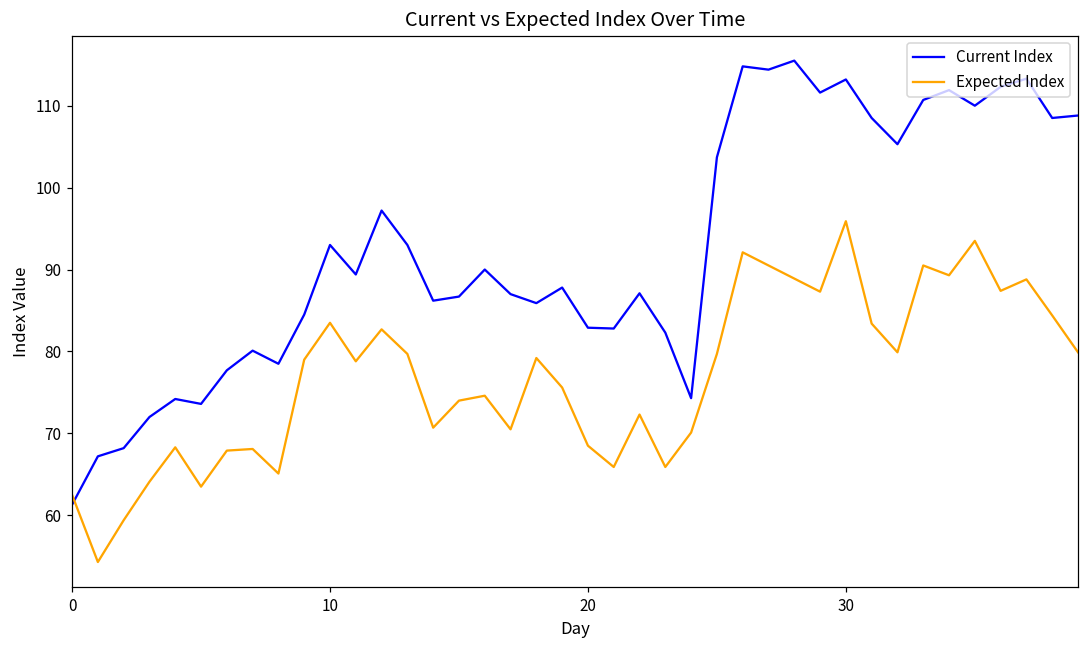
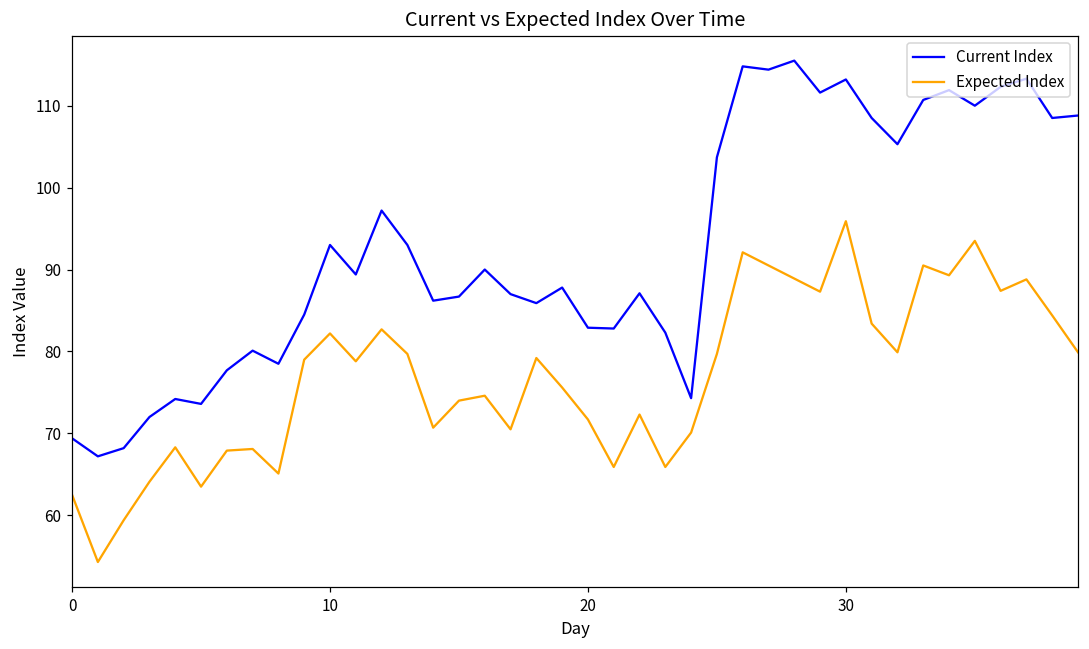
Current Index, 0: 61 -> 69
Expected Index, 10: 84 -> 82
Expected Index, 20: 69 -> 72
